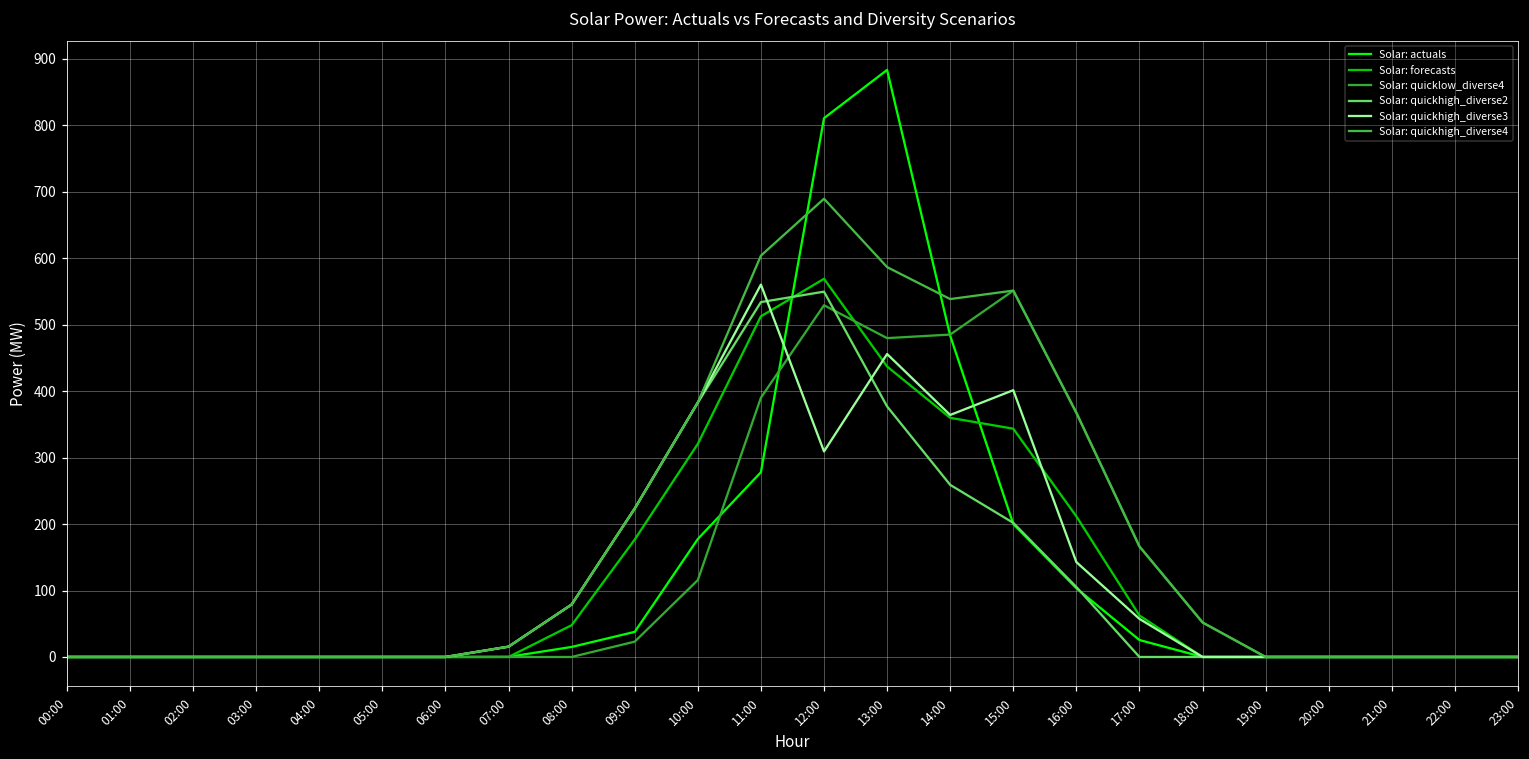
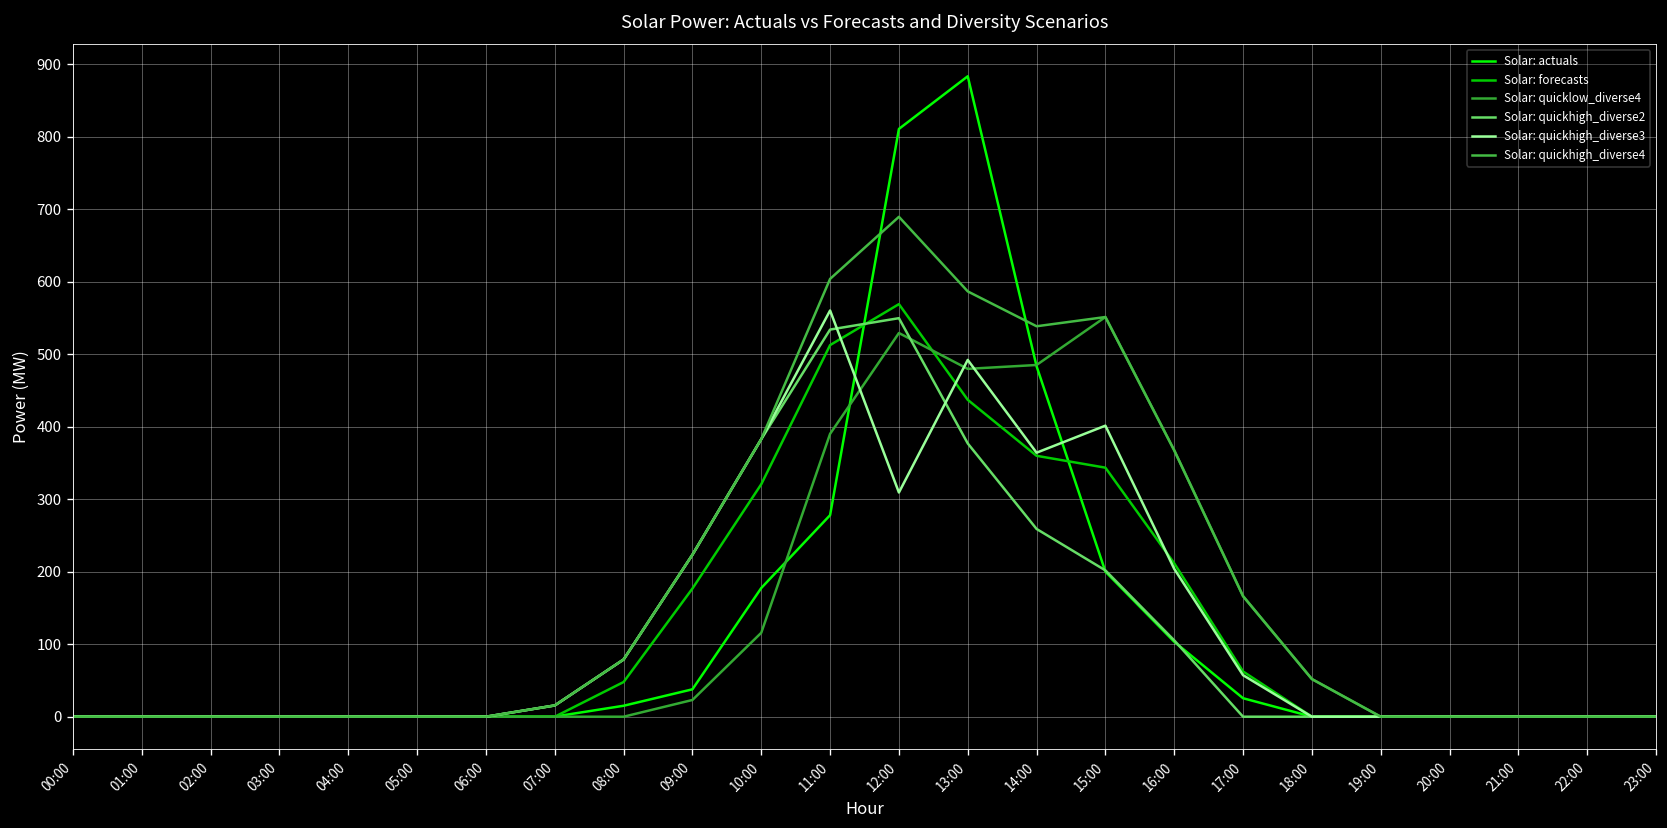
Solar: quickhigh_diverse3, 13:00: 460 -> 490
Solar: quickhigh_diverse3, 16:00: 140 -> 200
